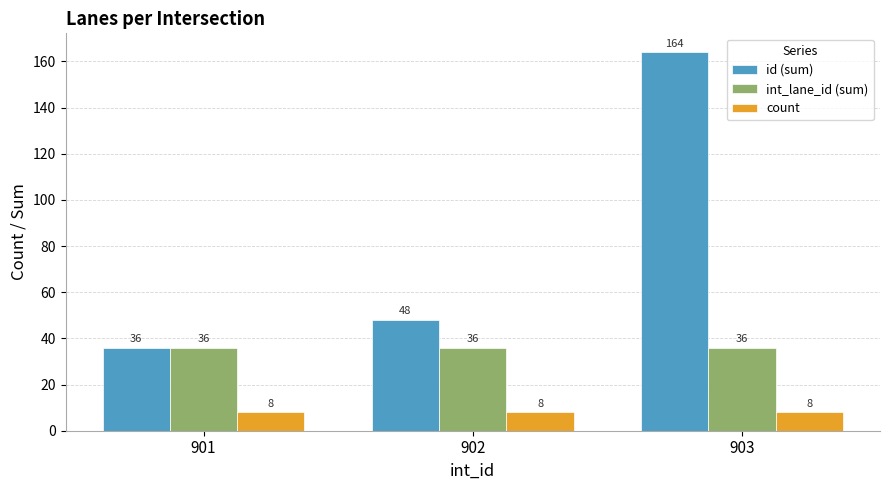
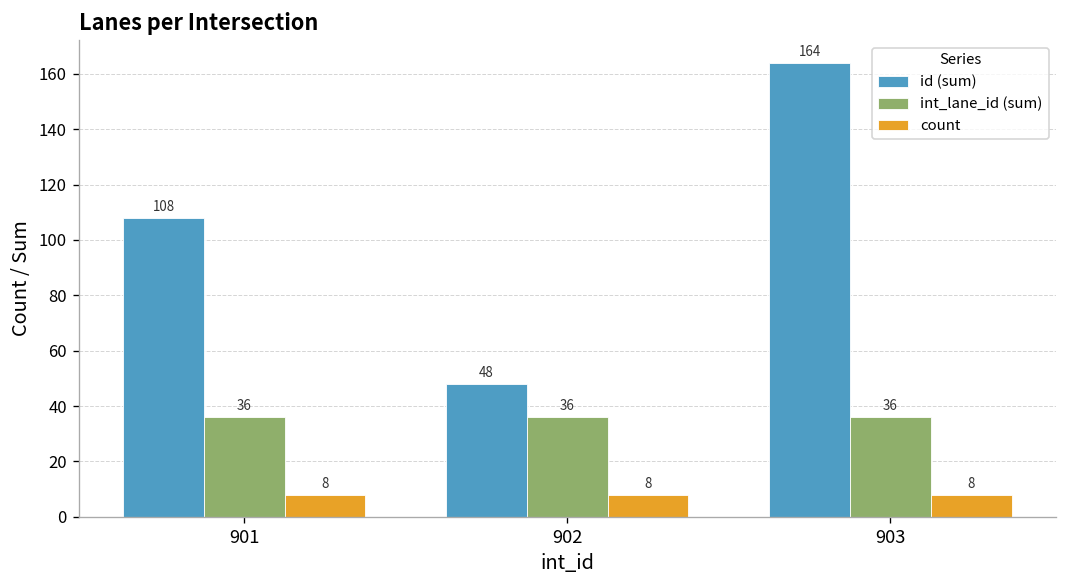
id (sum), 901: 36 -> 108
